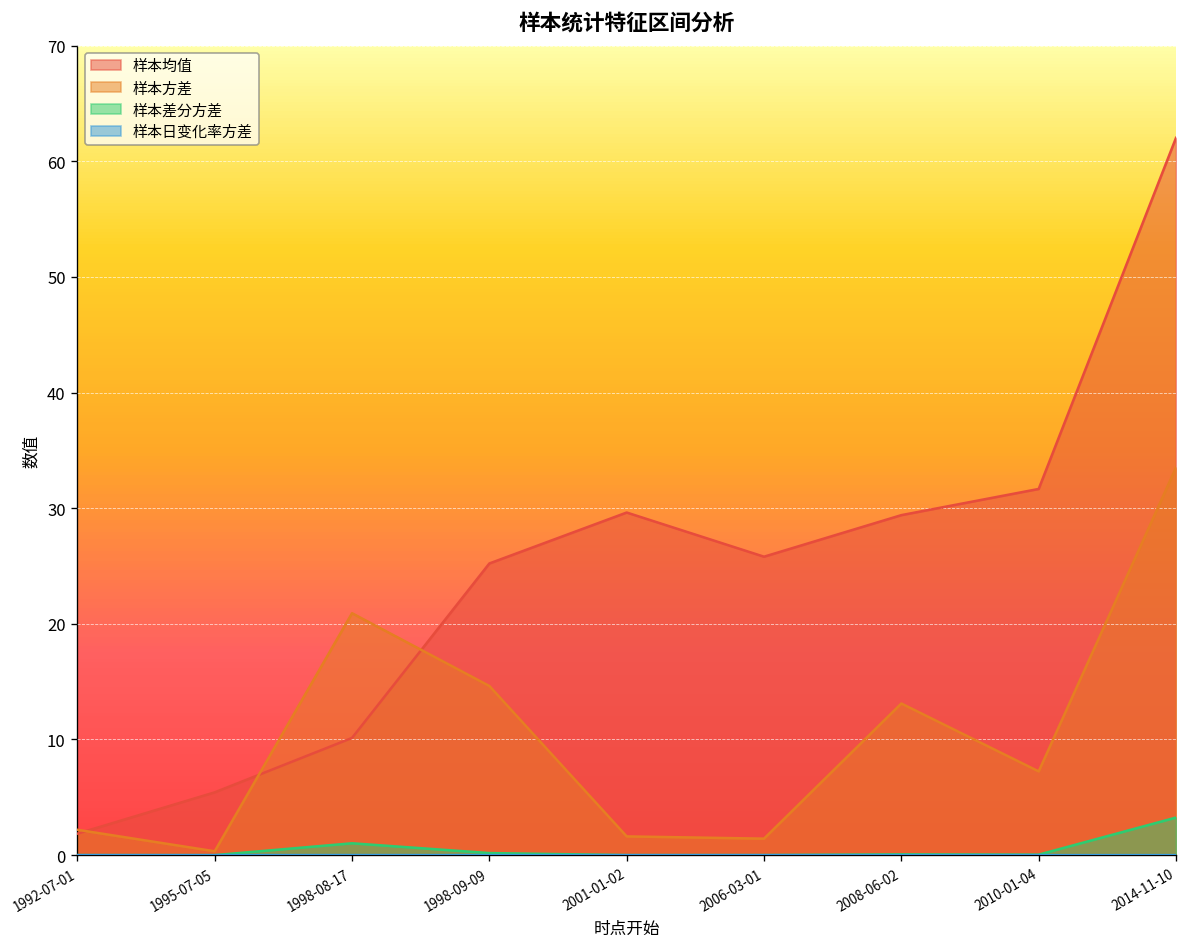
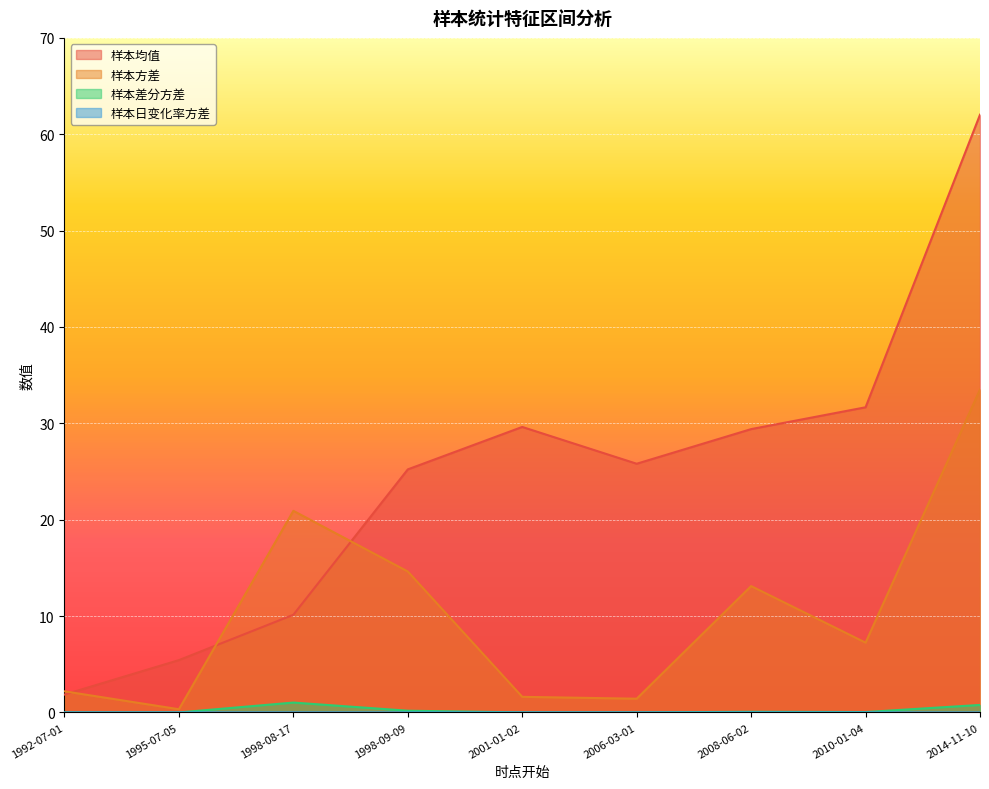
样本差分方差, 2014-11-10: 3 -> 1
